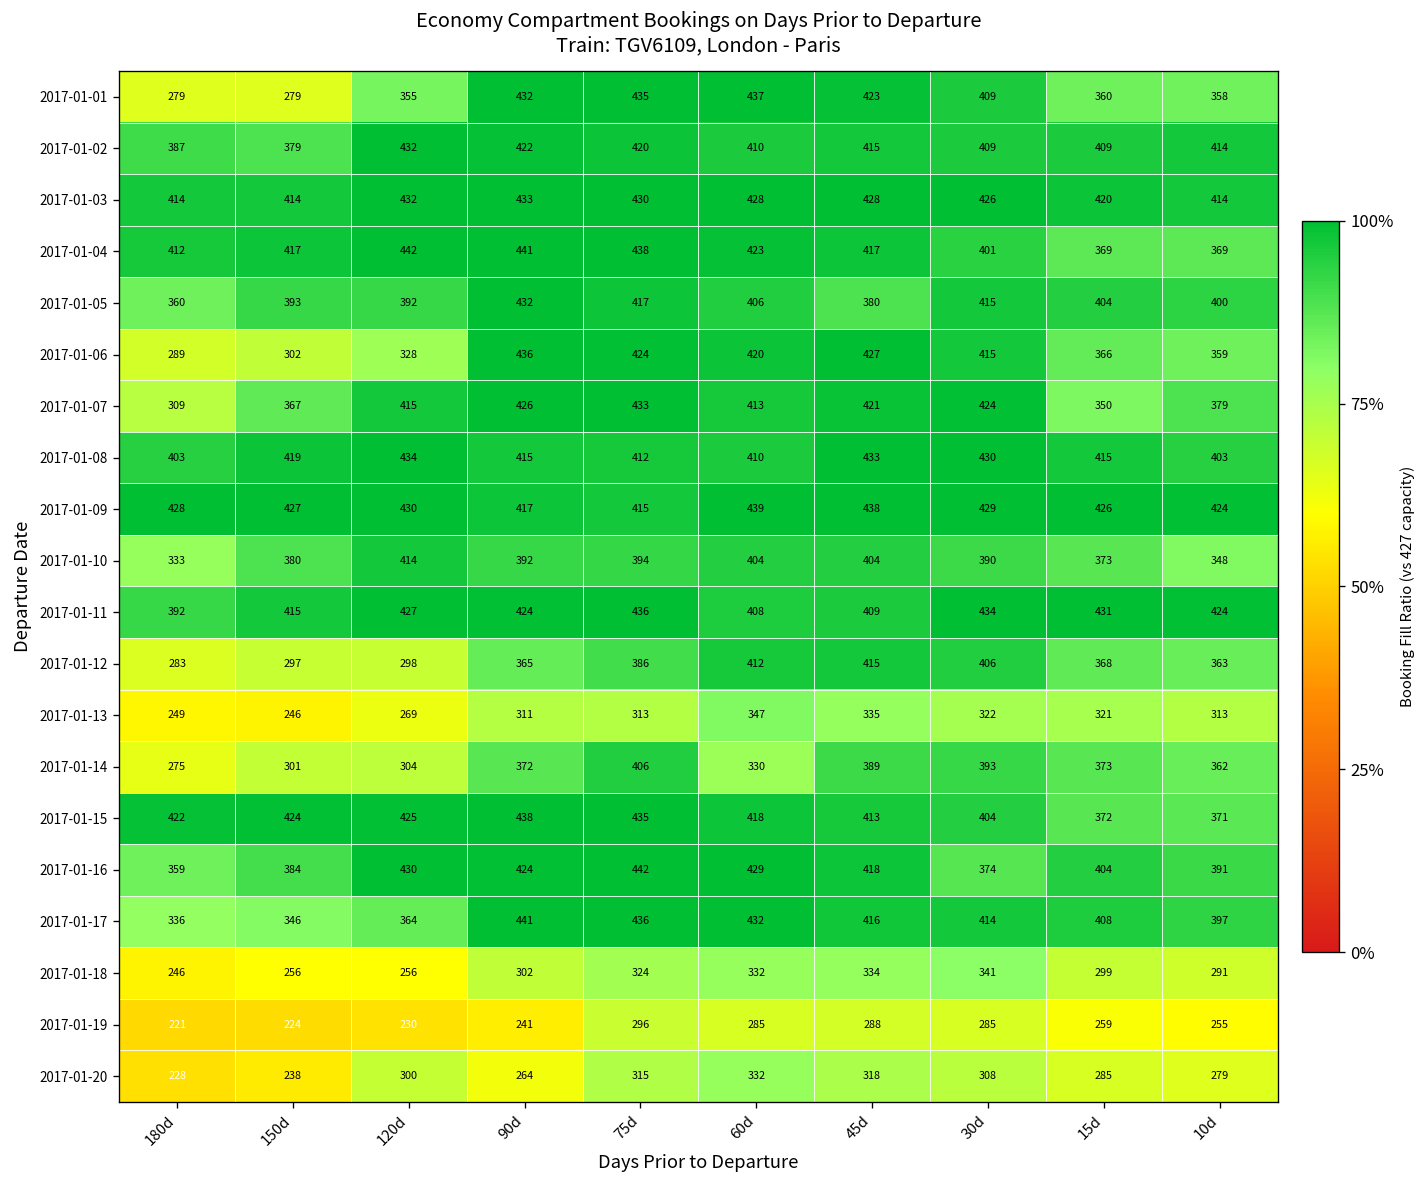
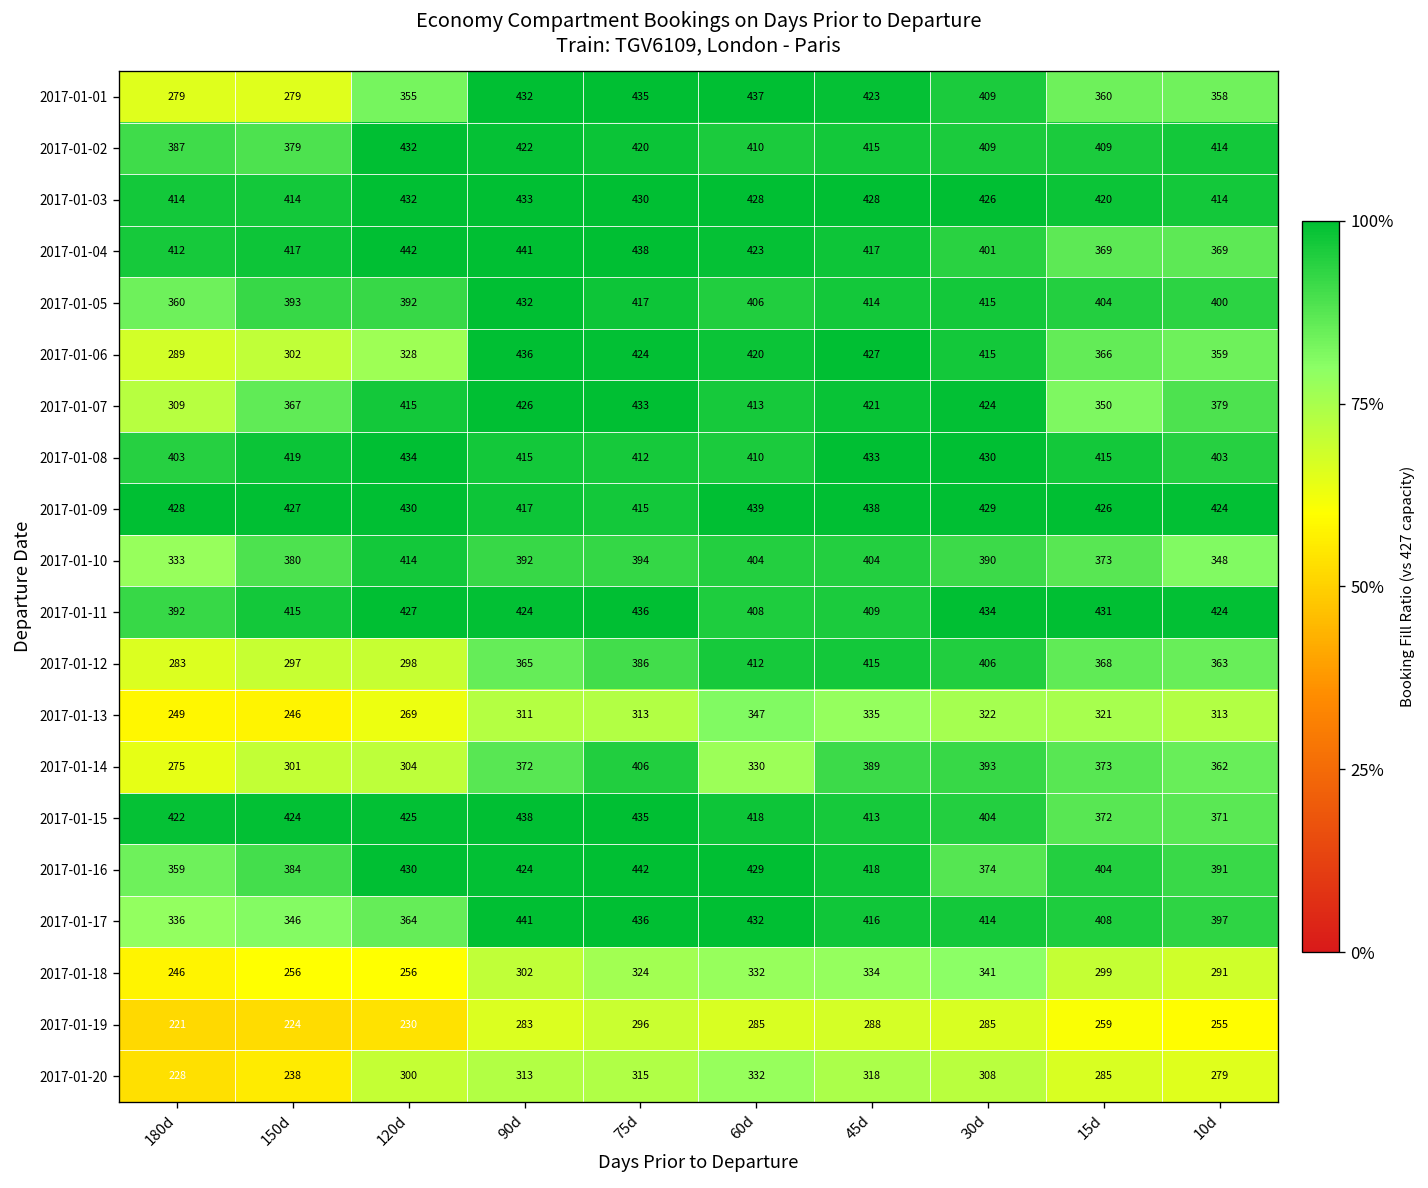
2017-01-05, 45d: 380 -> 414
2017-01-19, 90d: 241 -> 283
2017-01-20, 90d: 264 -> 313
